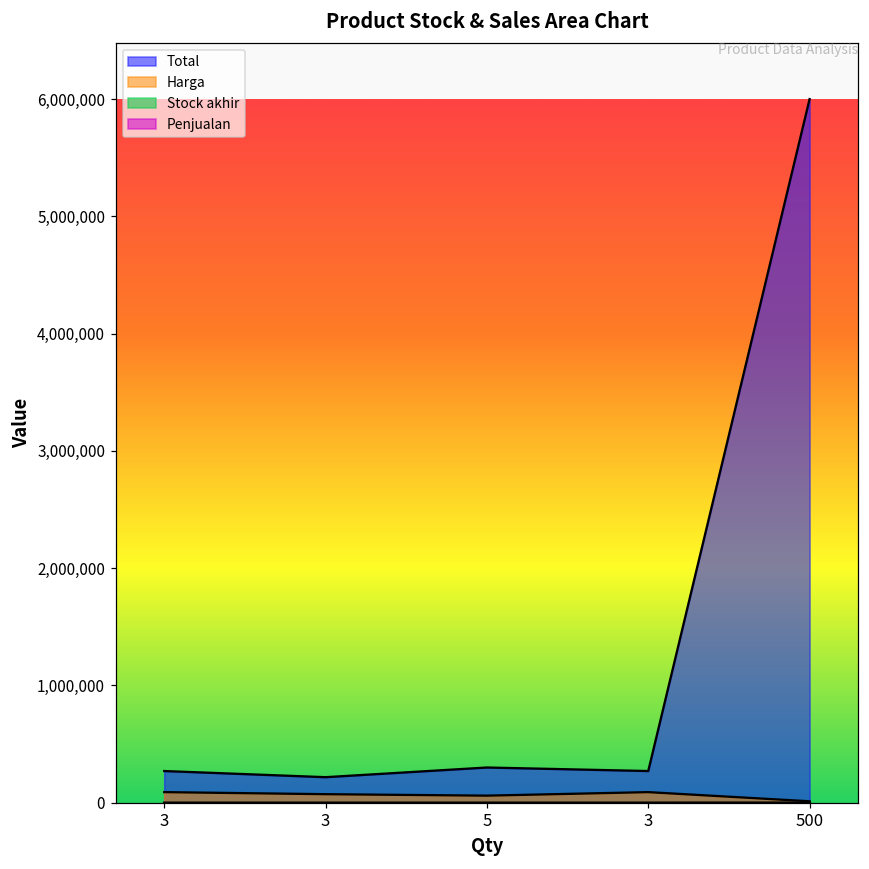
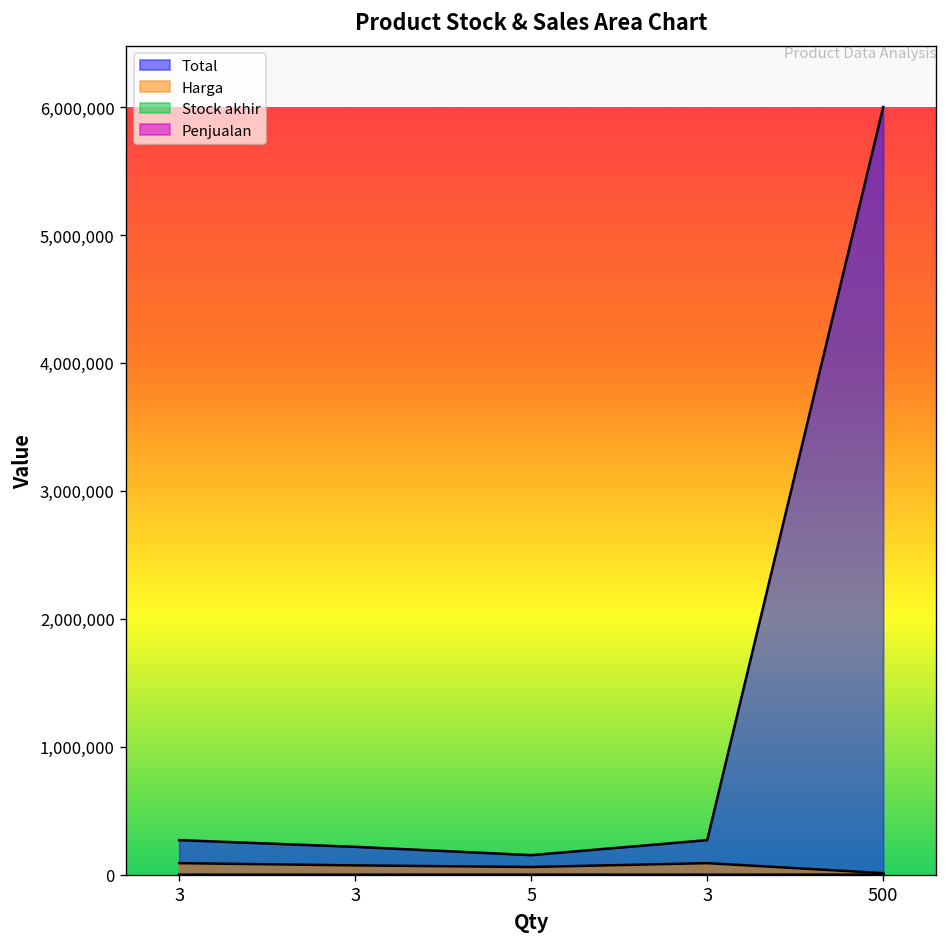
Total, 5: 300,000 -> 150,000
